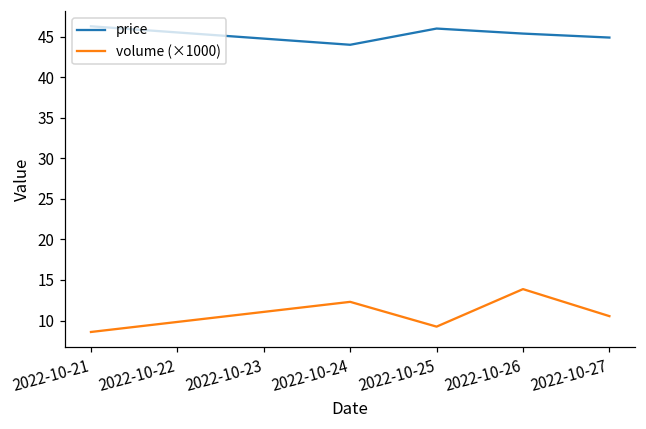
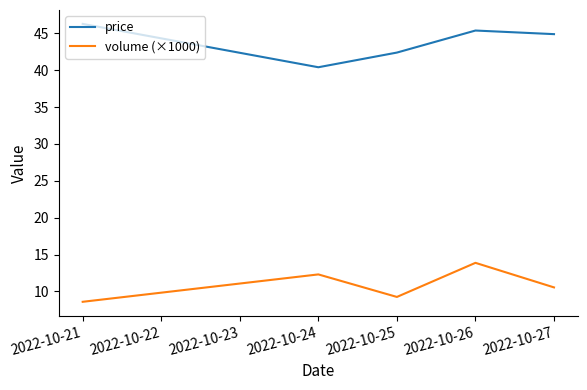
price, 2022-10-24: 44 -> 40
price, 2022-10-25: 46 -> 42
